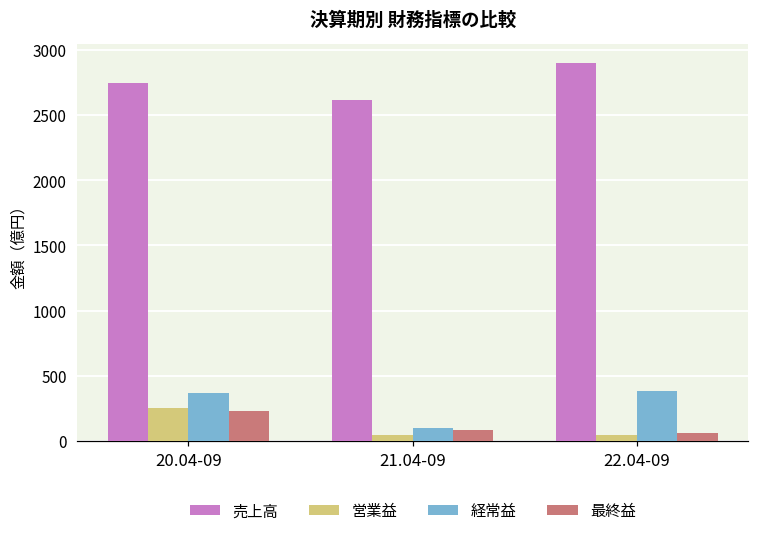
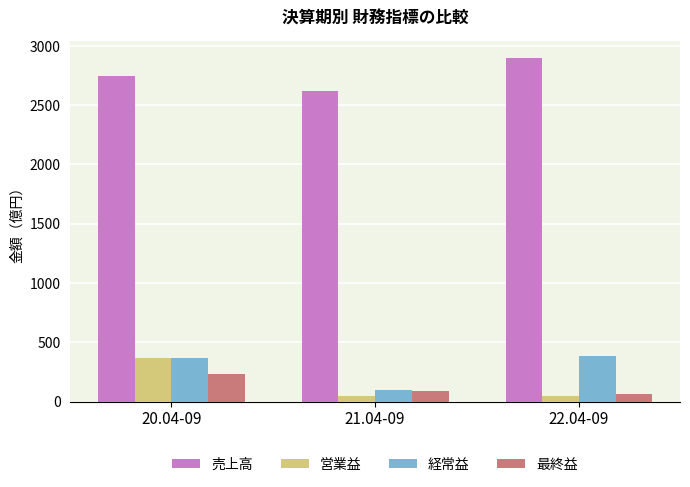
営業益, 20.04-09: 250 -> 370
